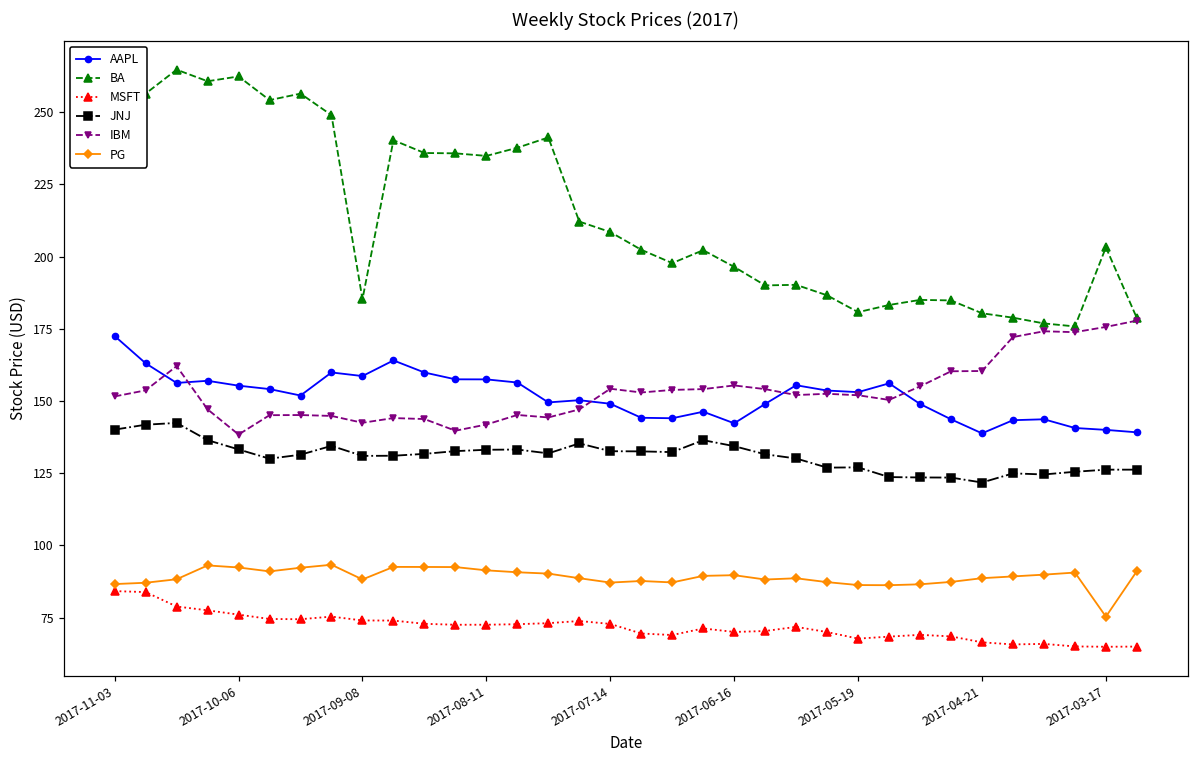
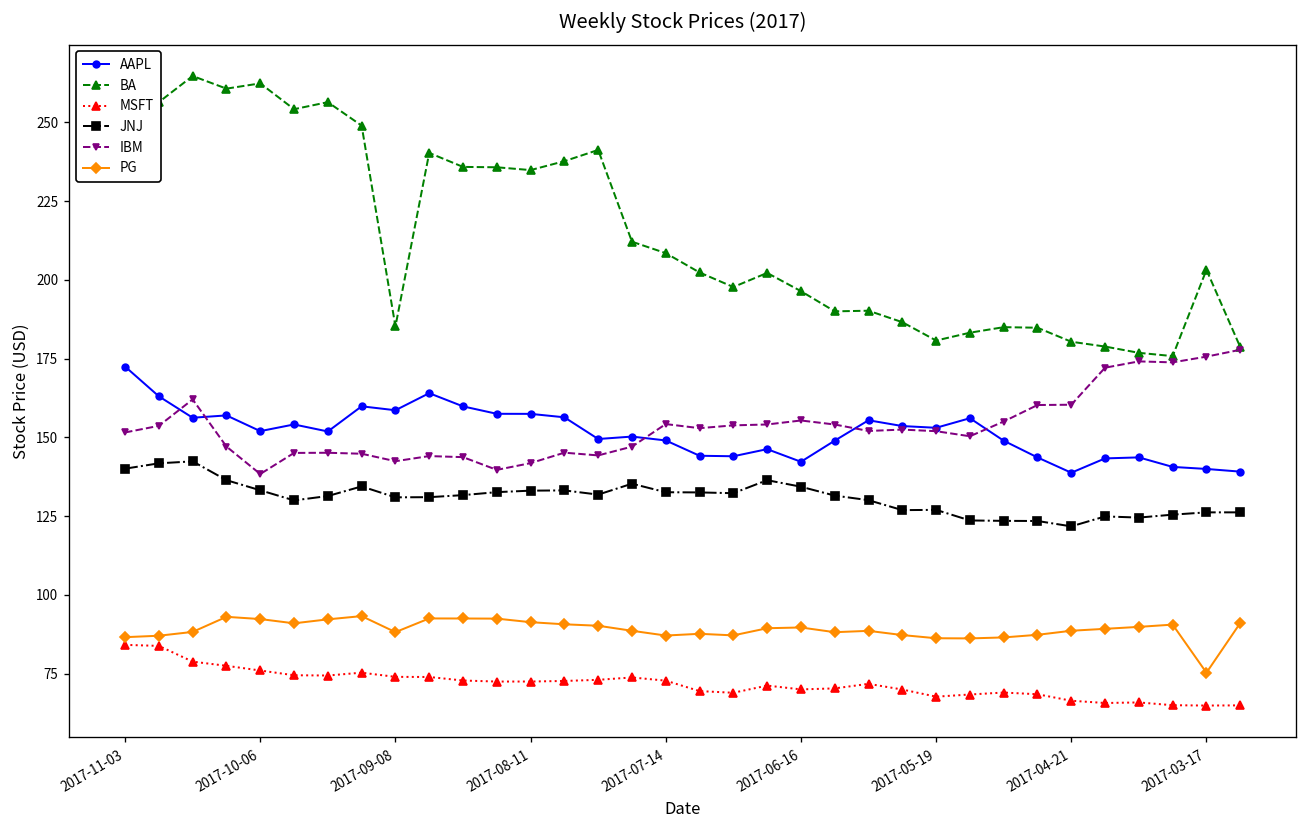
AAPL, 2017-10-06: 155 -> 152
